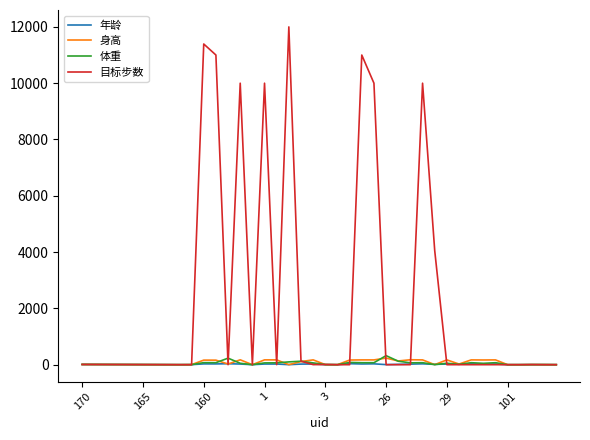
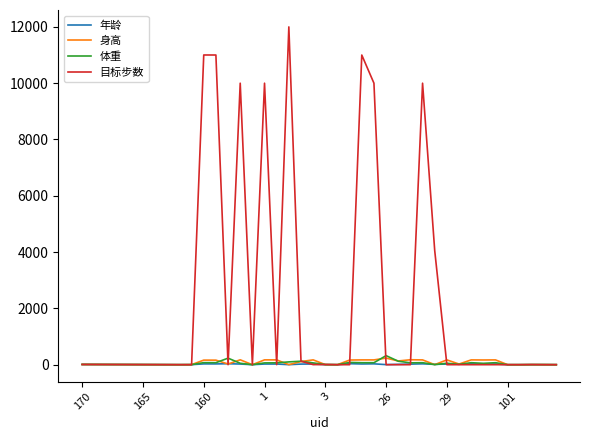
目标步数, 160: 11400 -> 11000
